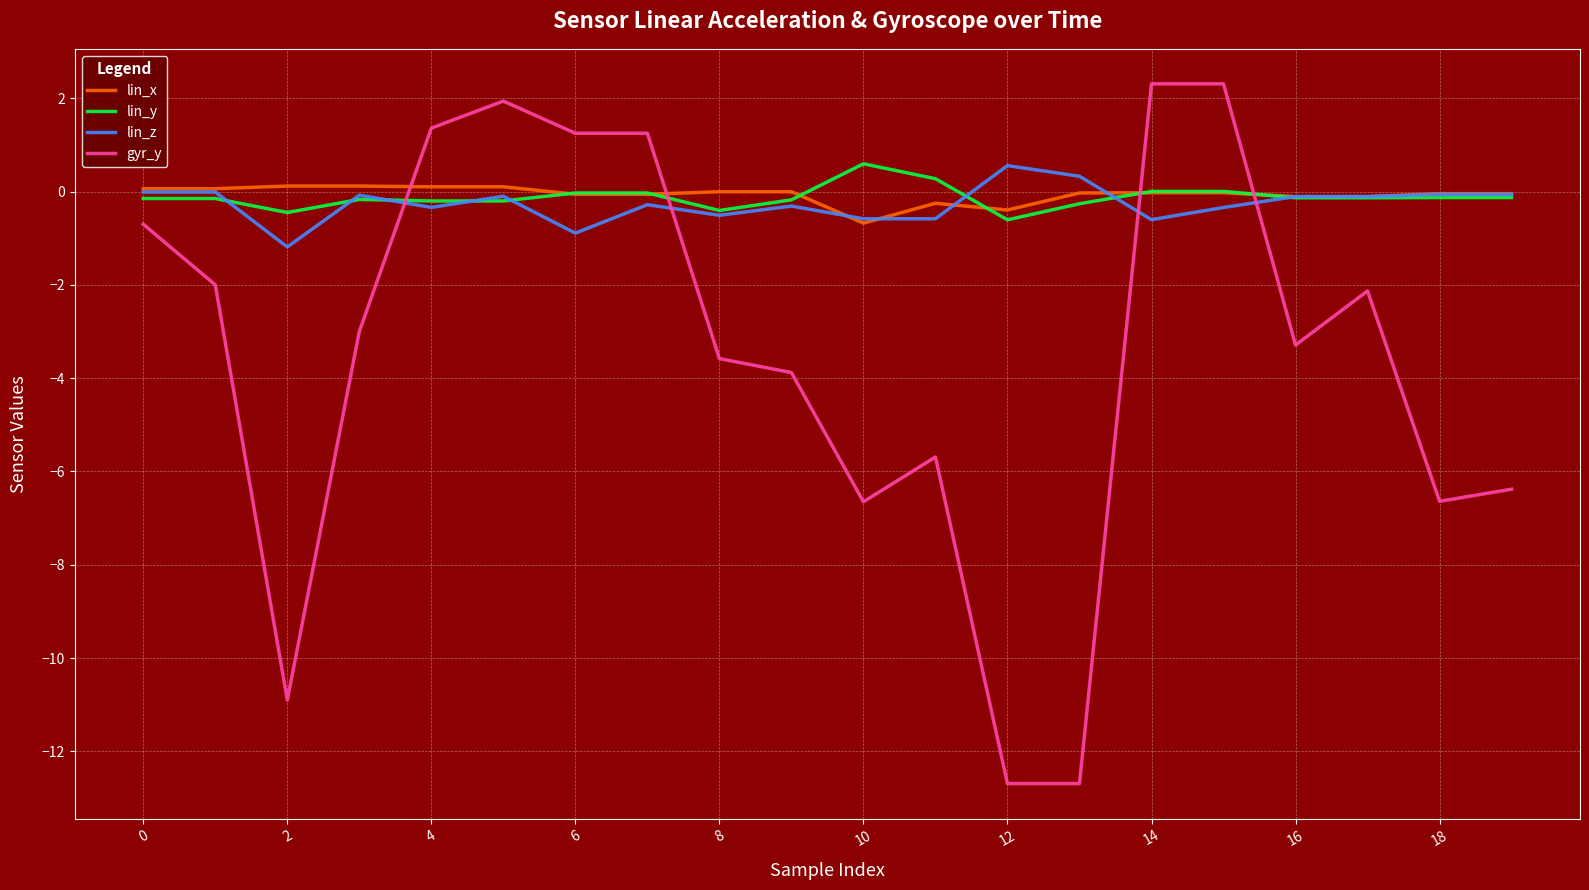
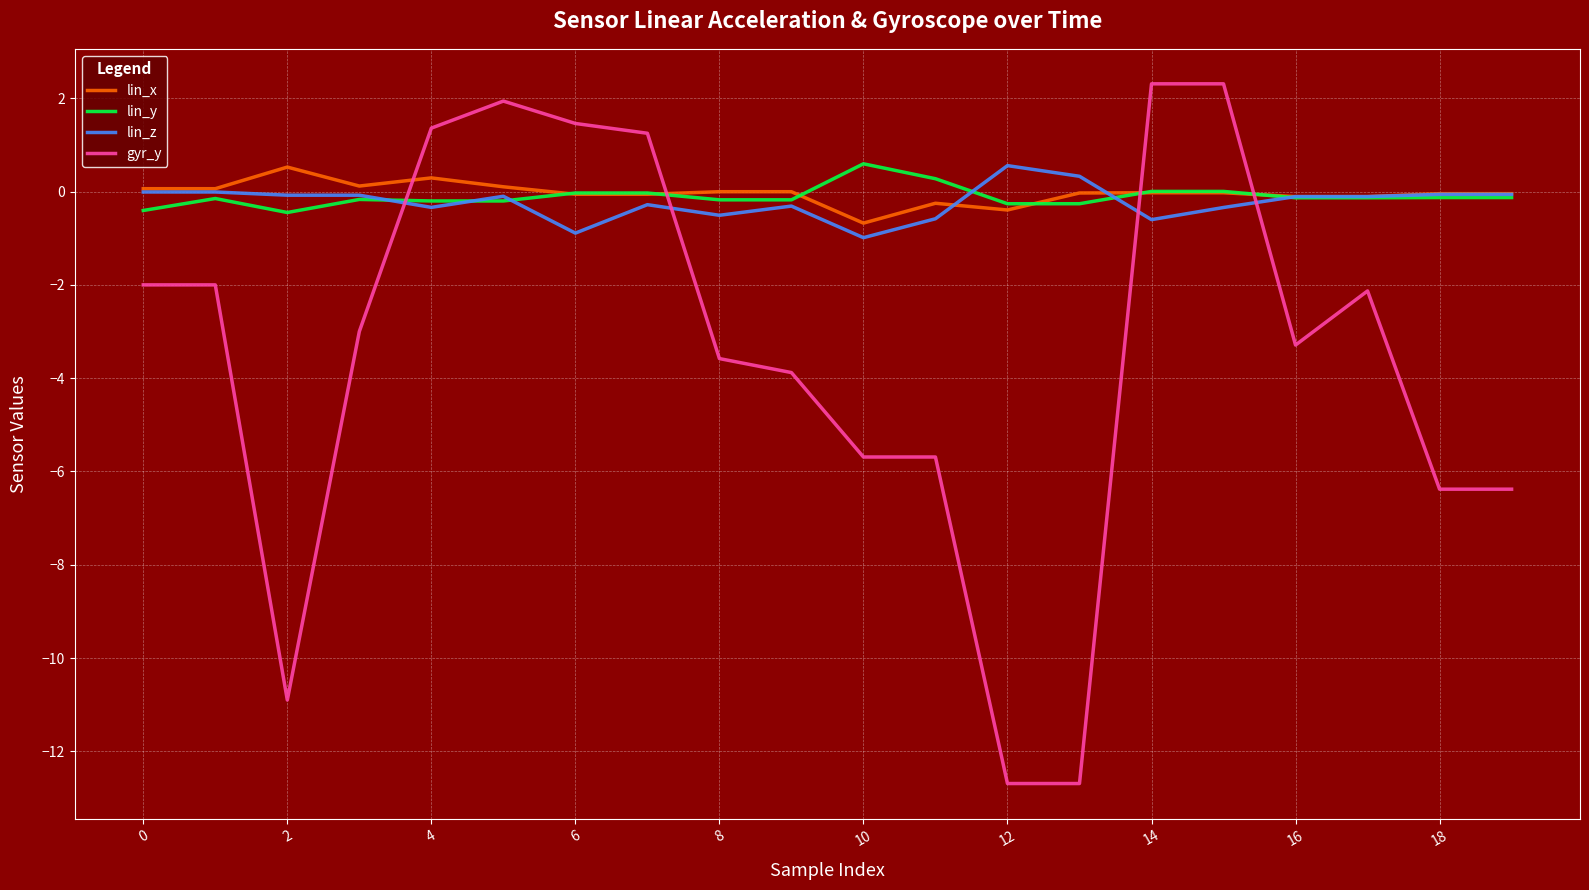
lin_y, 0: -0.1 -> -0.4
gyr_y, 0: -0.7 -> -2.0
lin_x, 2: 0.1 -> 0.5
lin_z, 2: -1.2 -> -0.1
lin_x, 4: 0.1 -> 0.3
gyr_y, 6: 1.3 -> 1.5
lin_y, 8: -0.4 -> -0.2
lin_z, 10: -0.6 -> -1.0
gyr_y, 10: -6.7 -> -5.7
lin_y, 12: -0.6 -> -0.3
gyr_y, 18: -6.6 -> -6.4
